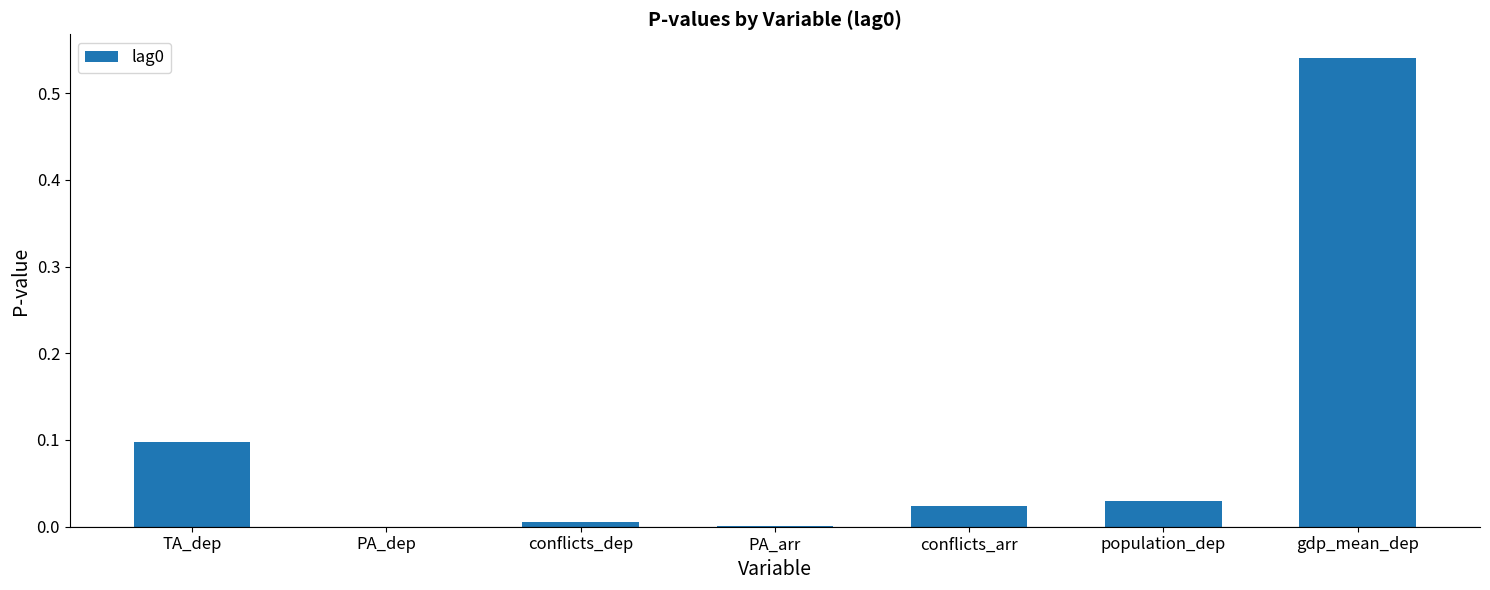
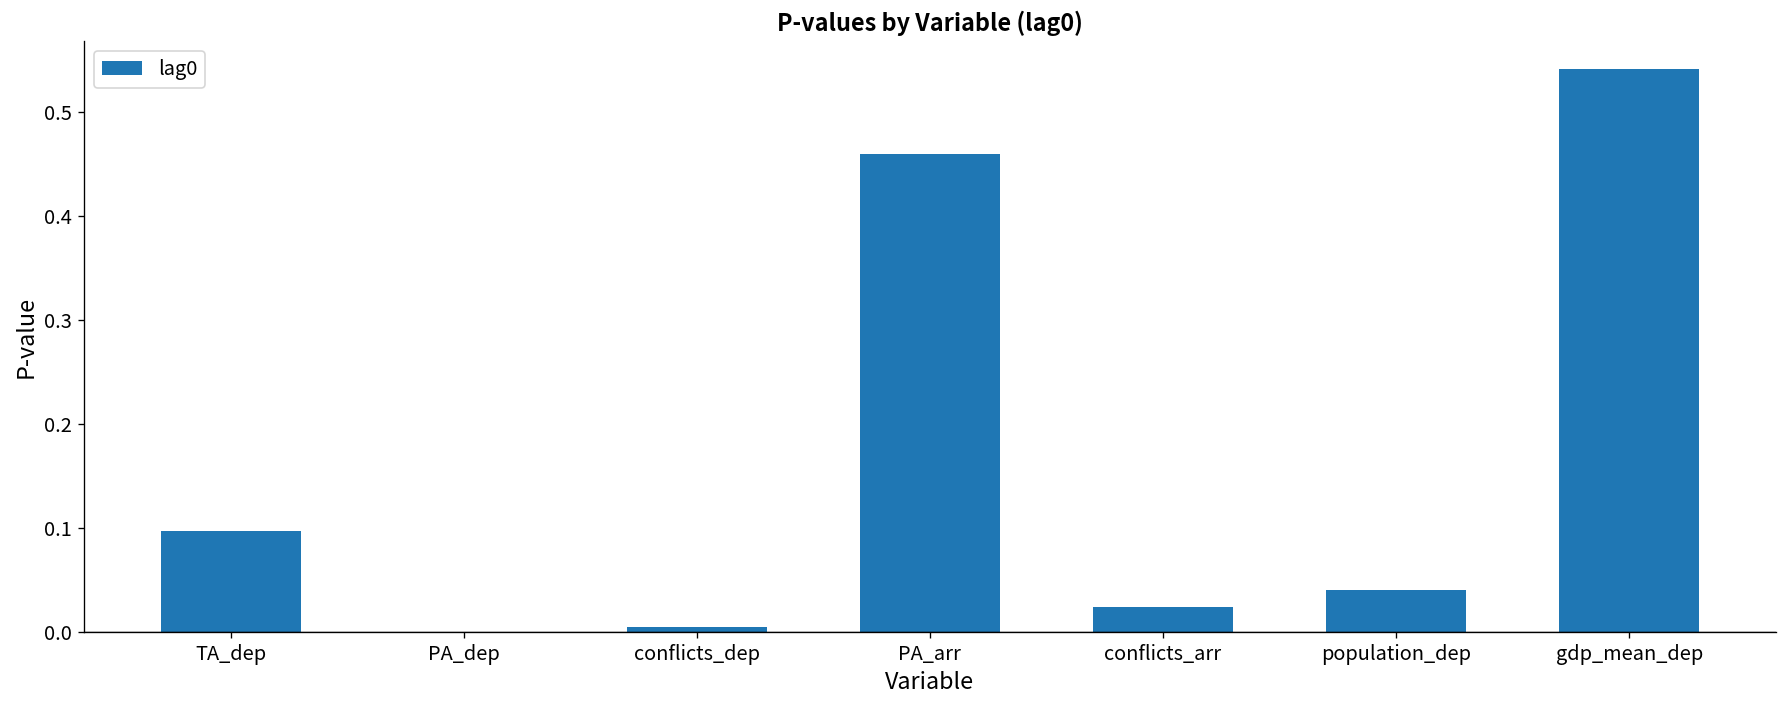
PA_arr: 0.00 -> 0.46
population_dep: 0.03 -> 0.04
